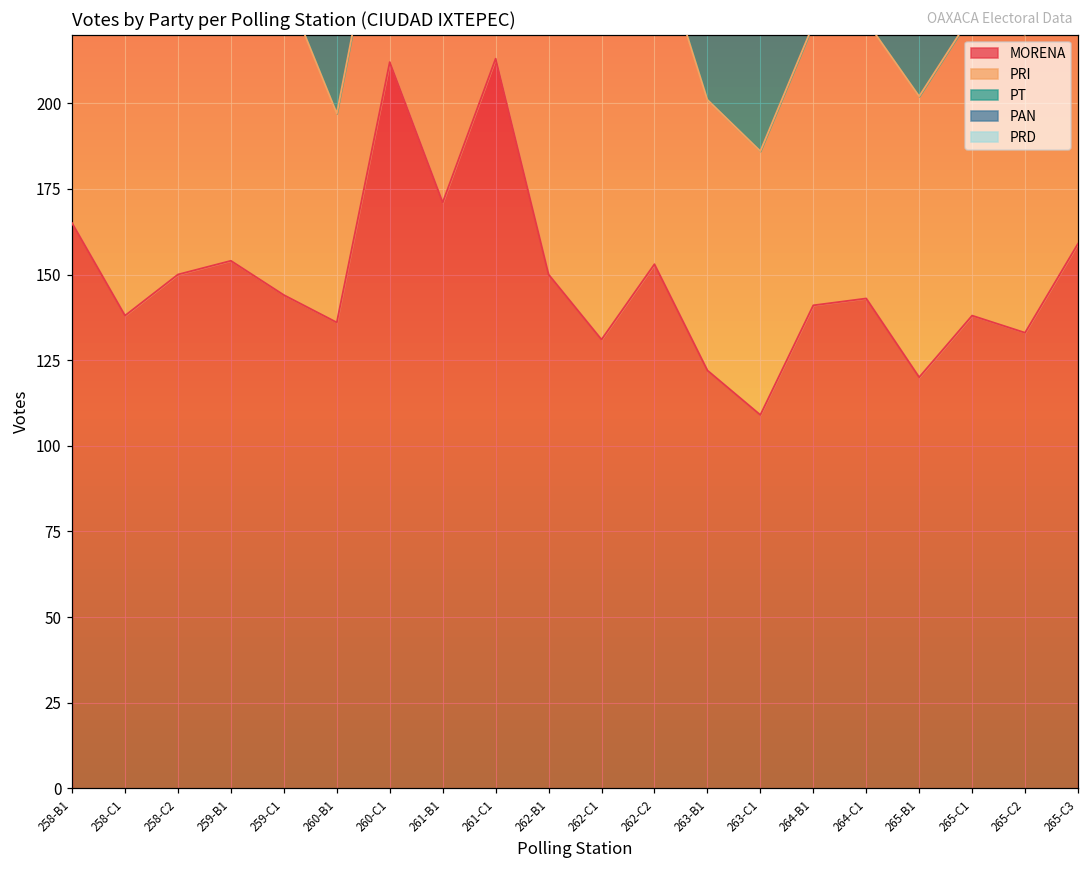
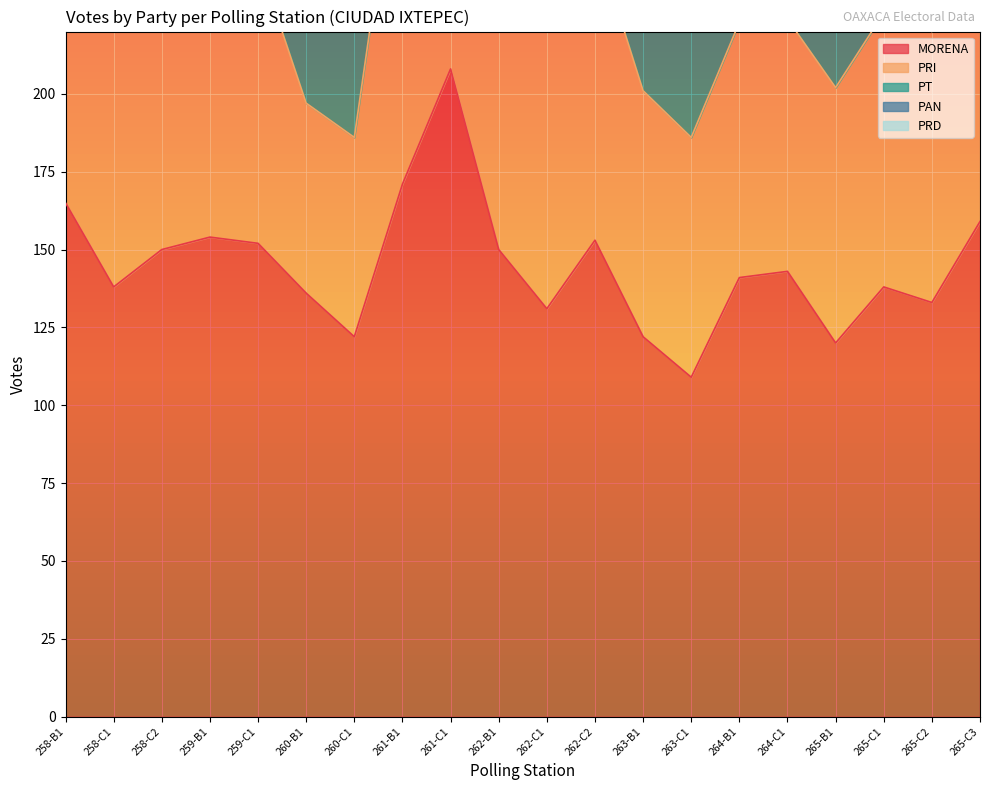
MORENA, 259-C1: 144 -> 152
MORENA, 260-C1: 212 -> 122
MORENA, 261-C1: 213 -> 208
